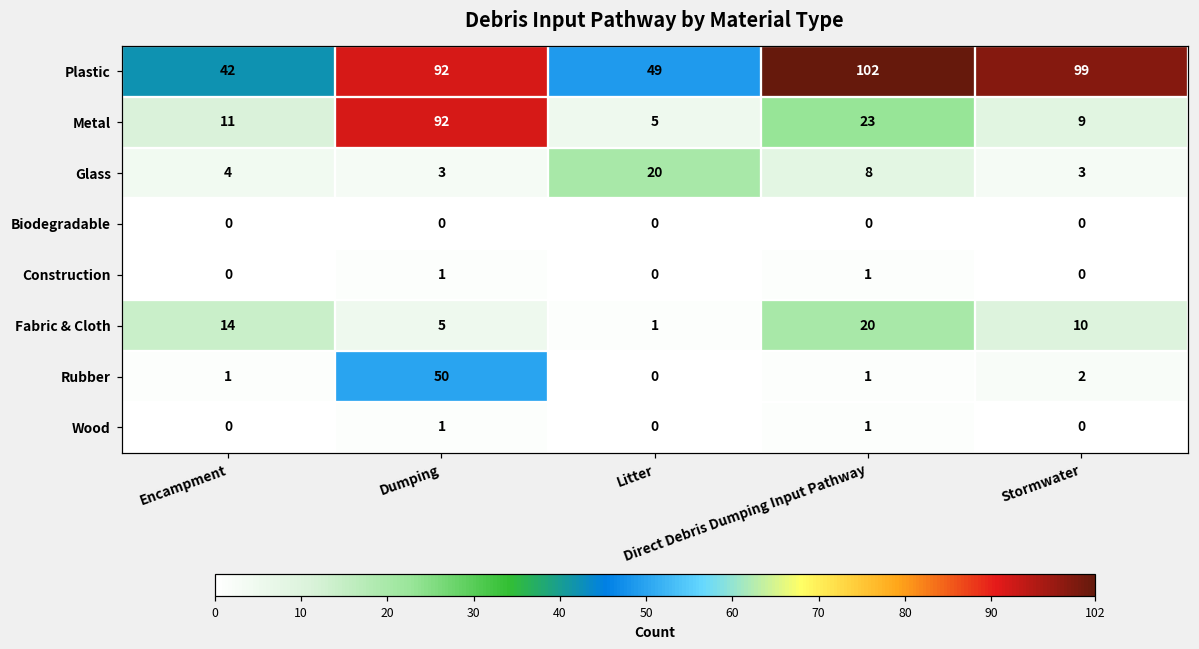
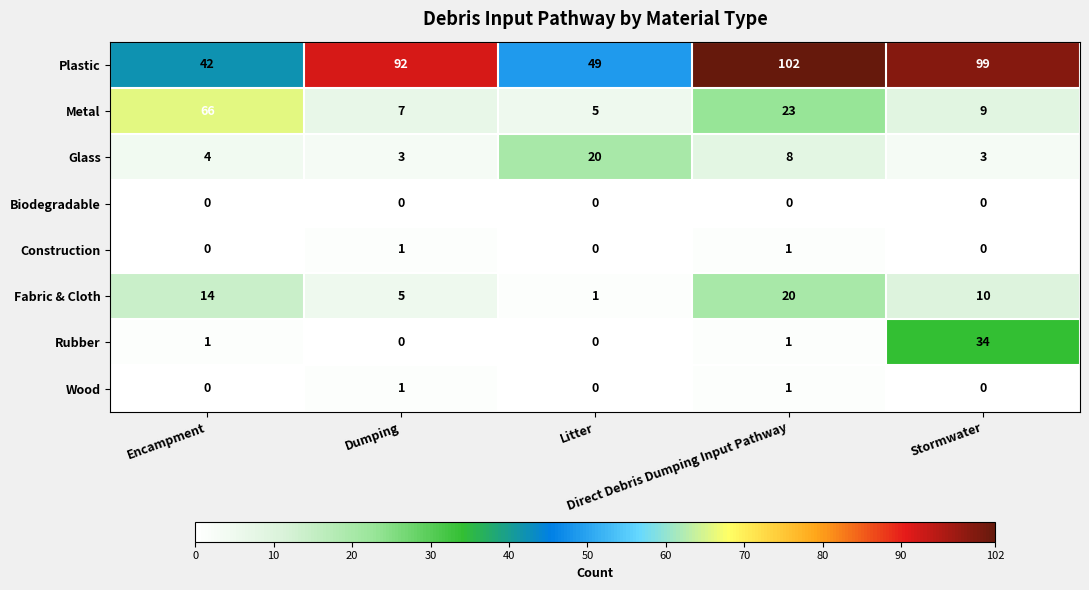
Metal, Encampment: 11 -> 66
Metal, Dumping: 92 -> 7
Rubber, Dumping: 50 -> 0
Rubber, Stormwater: 2 -> 34
